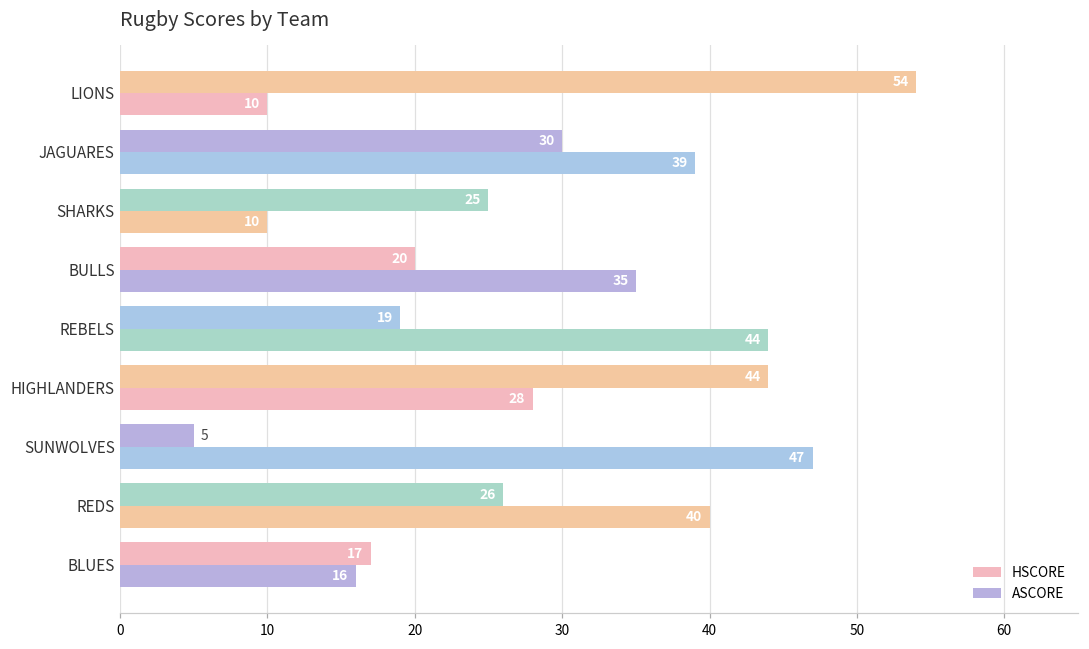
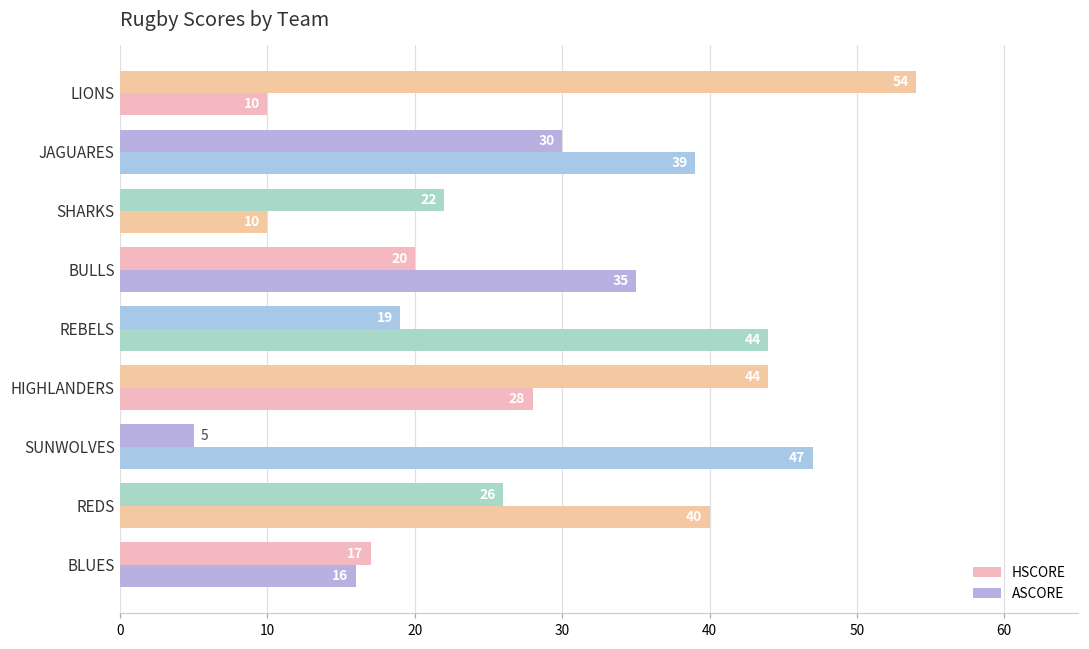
HSCORE, SHARKS: 25 -> 22
